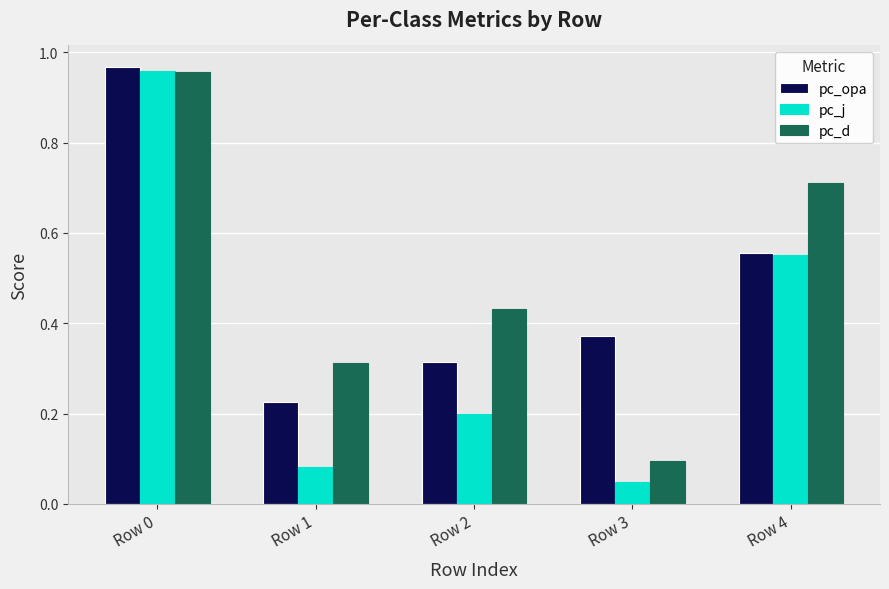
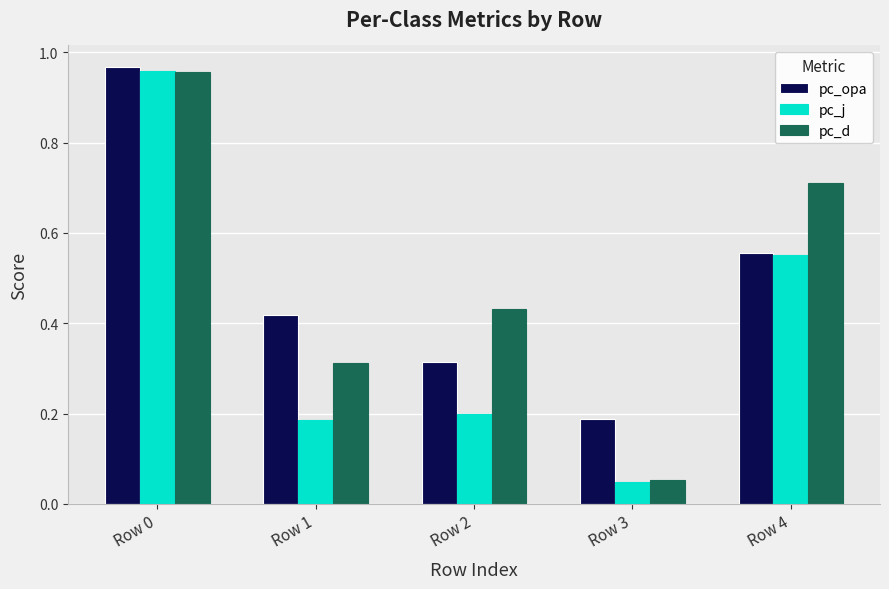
pc_opa, Row 1: 0.23 -> 0.42
pc_j, Row 1: 0.08 -> 0.19
pc_opa, Row 3: 0.37 -> 0.19
pc_d, Row 3: 0.09 -> 0.05
